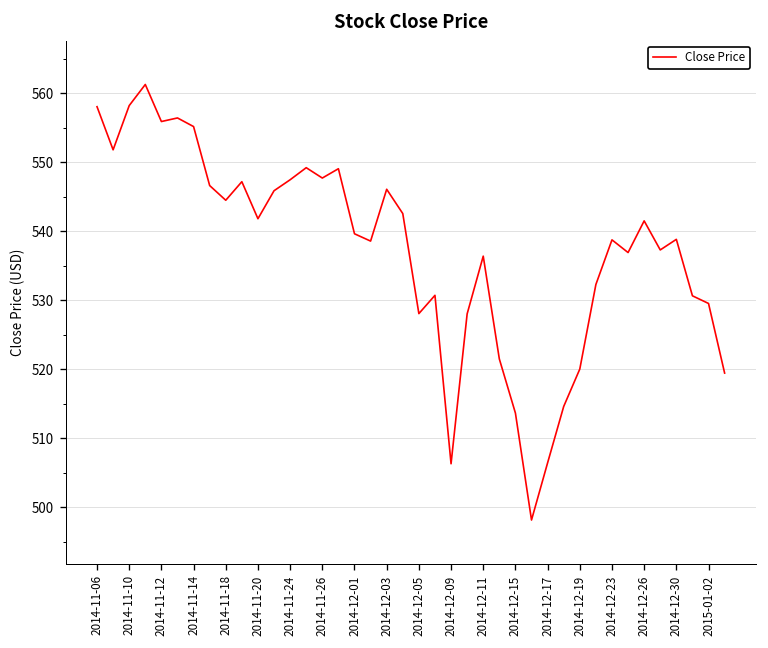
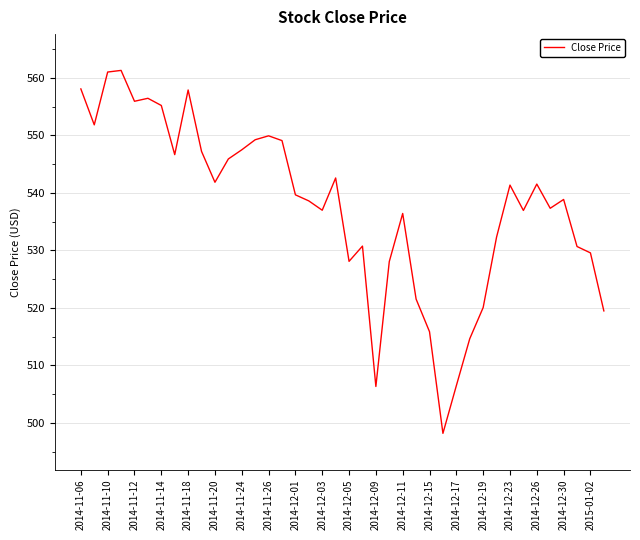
2014-11-10: 558 -> 561
2014-11-18: 545 -> 558
2014-11-26: 548 -> 550
2014-12-03: 546 -> 537
2014-12-15: 514 -> 516
2014-12-23: 539 -> 541
